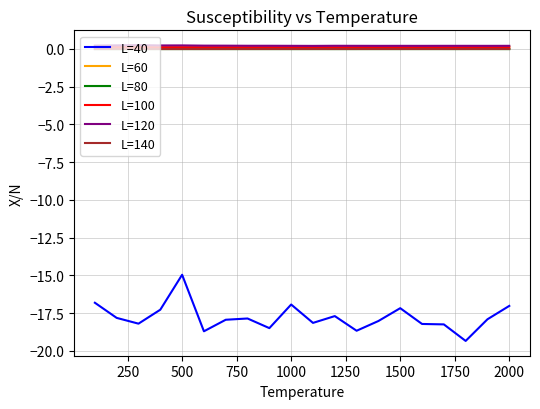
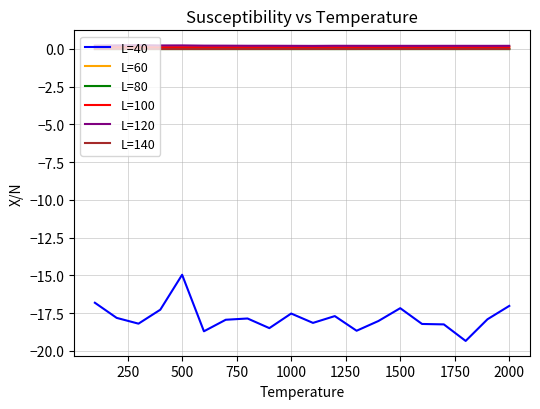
L=40, 1000: -16.9 -> -17.5
